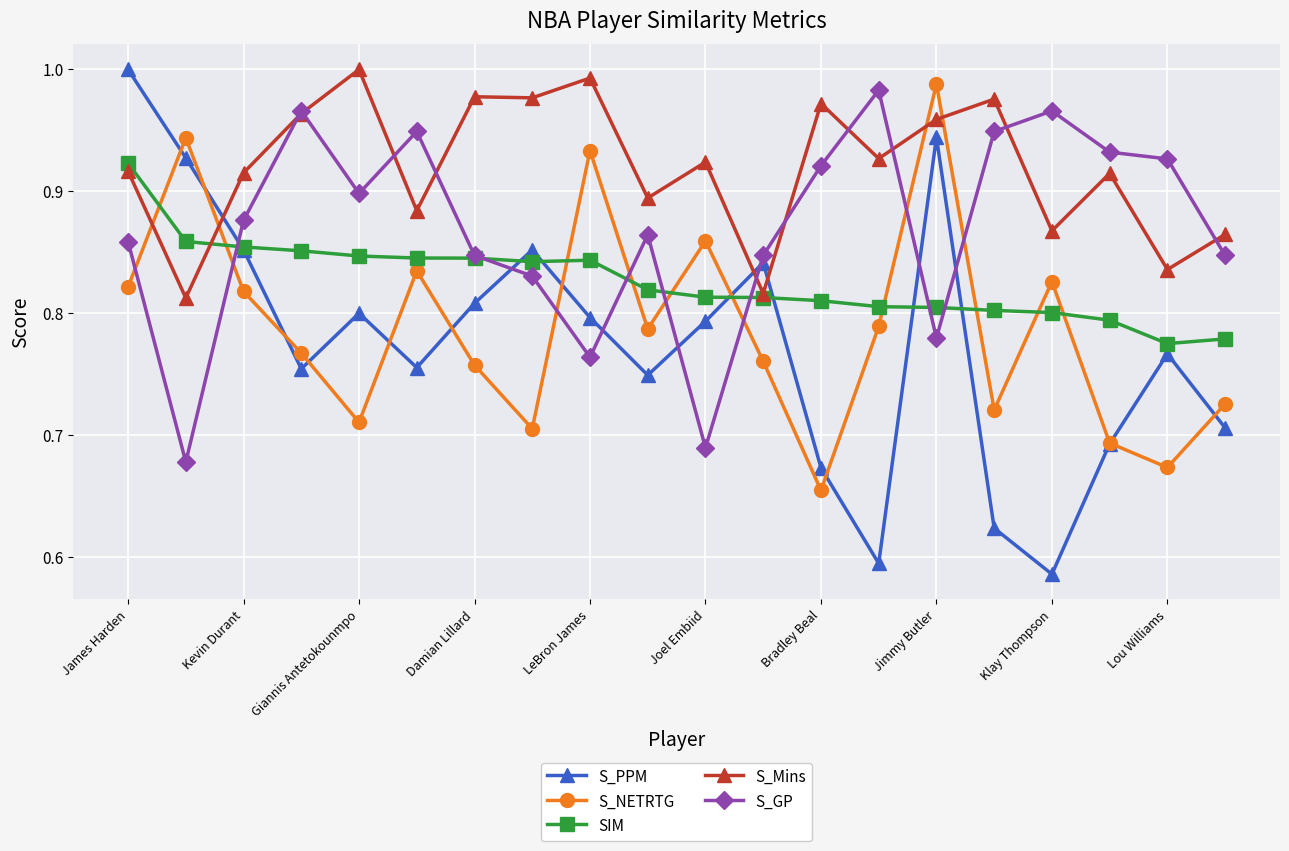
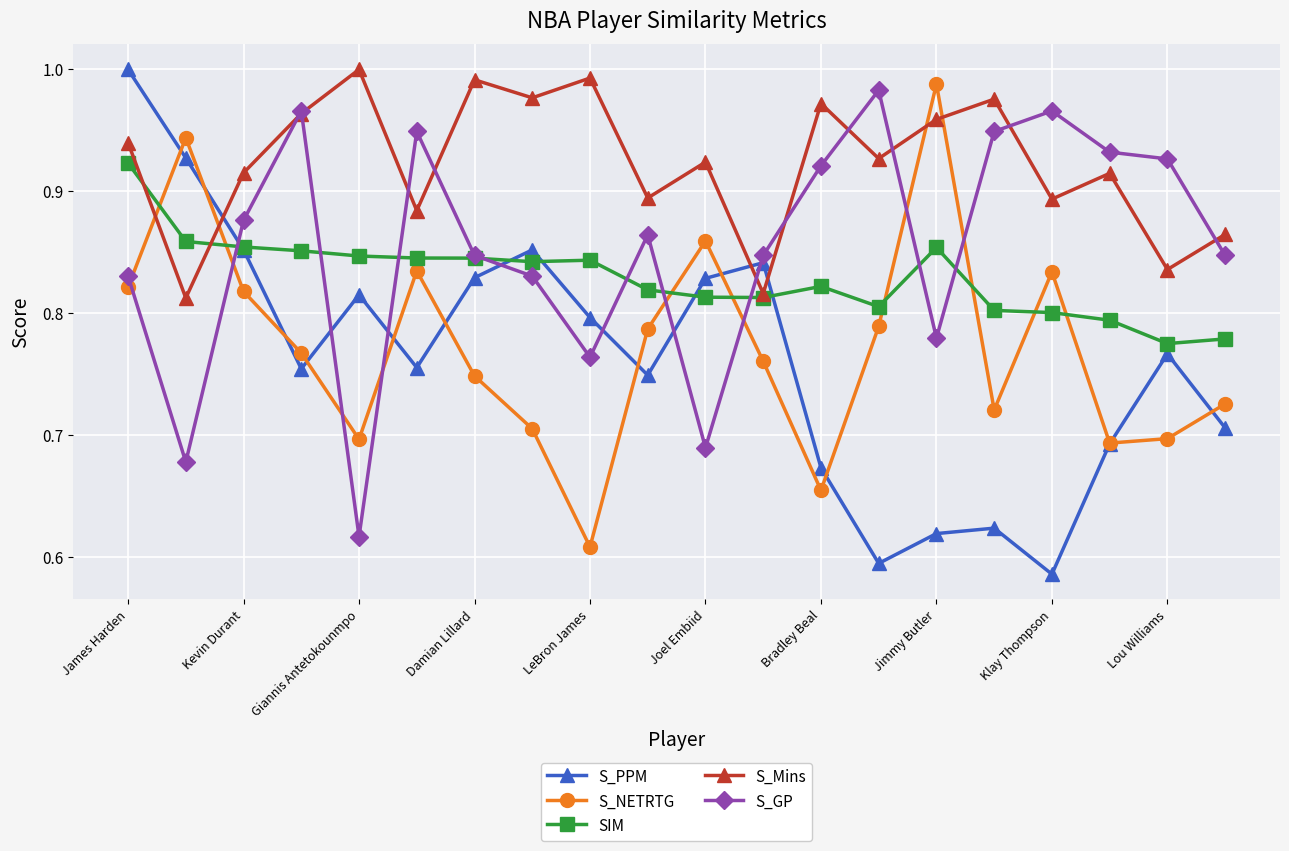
S_Mins, James Harden: 0.917 -> 0.940
S_GP, James Harden: 0.859 -> 0.831
S_PPM, Giannis Antetokounmpo: 0.800 -> 0.815
S_NETRTG, Giannis Antetokounmpo: 0.711 -> 0.697
S_GP, Giannis Antetokounmpo: 0.898 -> 0.617
S_PPM, Damian Lillard: 0.808 -> 0.829
S_NETRTG, Damian Lillard: 0.757 -> 0.749
S_Mins, Damian Lillard: 0.978 -> 0.992
S_NETRTG, LeBron James: 0.934 -> 0.608
S_PPM, Joel Embiid: 0.793 -> 0.829
SIM, Bradley Beal: 0.810 -> 0.822
S_PPM, Jimmy Butler: 0.944 -> 0.619
SIM, Jimmy Butler: 0.805 -> 0.854
S_NETRTG, Klay Thompson: 0.826 -> 0.834
S_Mins, Klay Thompson: 0.868 -> 0.894
S_NETRTG, Lou Williams: 0.673 -> 0.697
